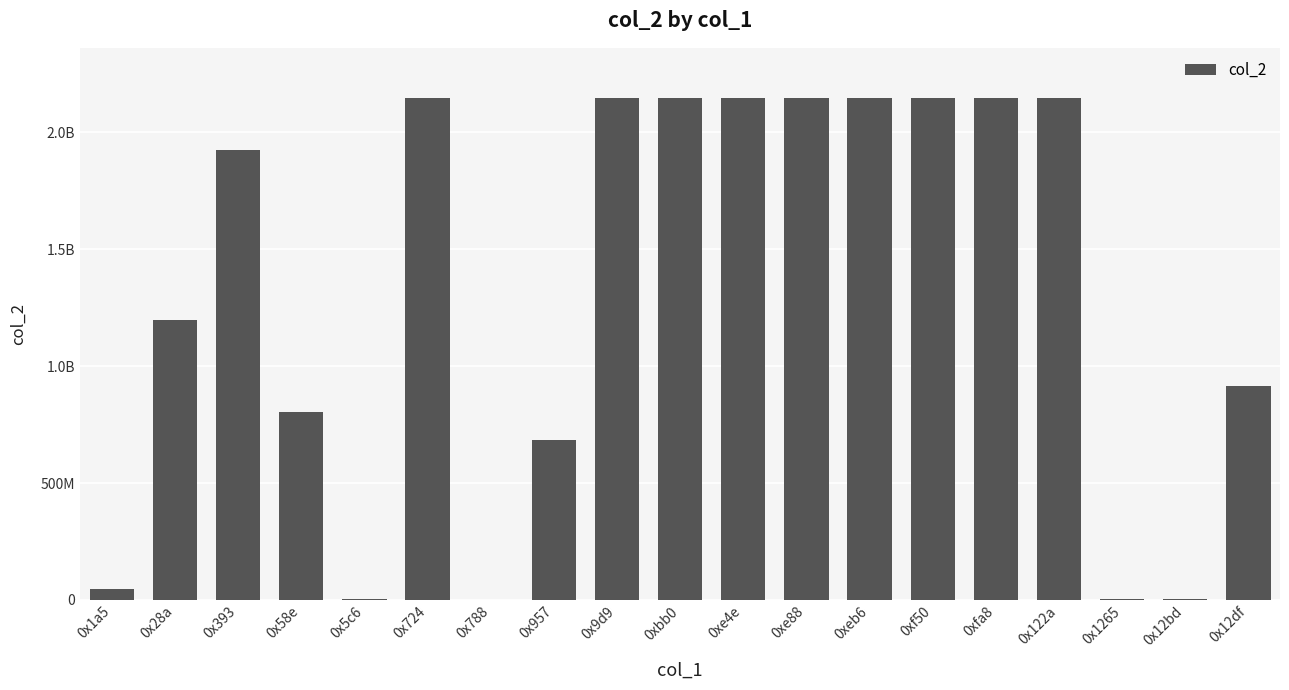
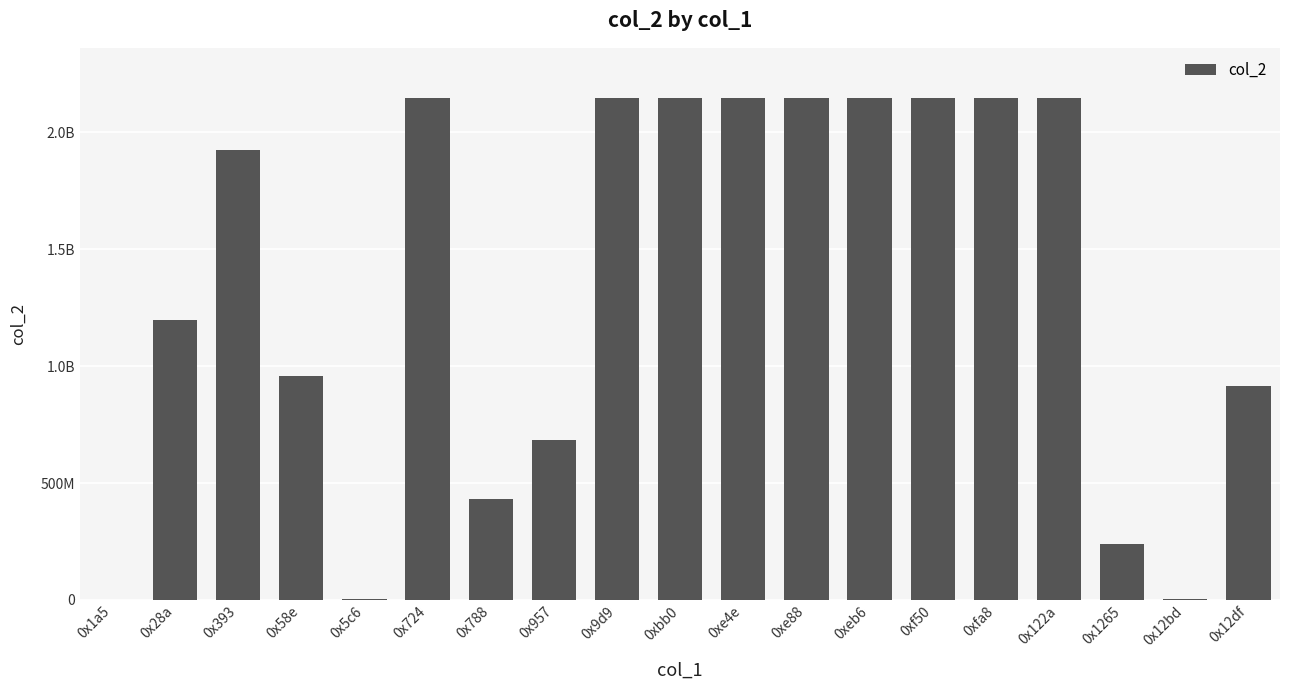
0x1a5: 50000000 -> 0
0x58e: 810000000 -> 960000000
0x788: 0 -> 430000000
0x1265: 0 -> 240000000
